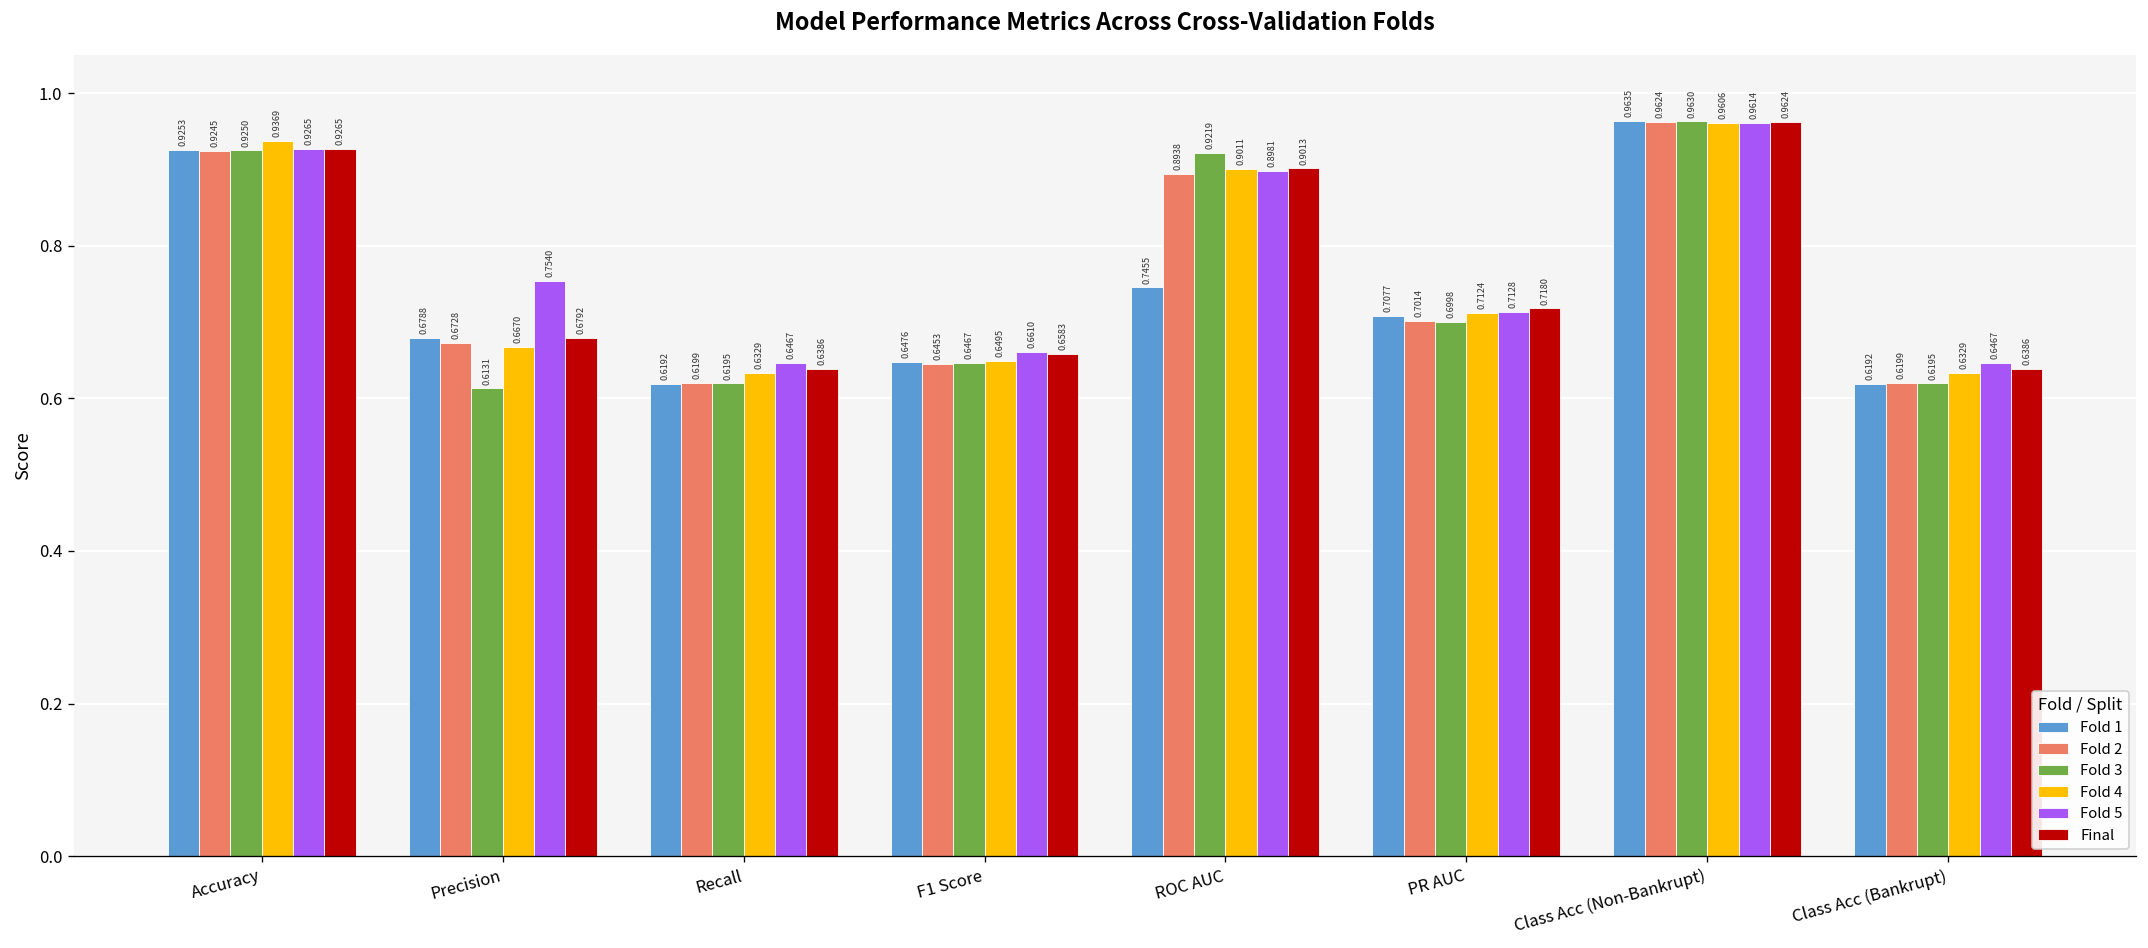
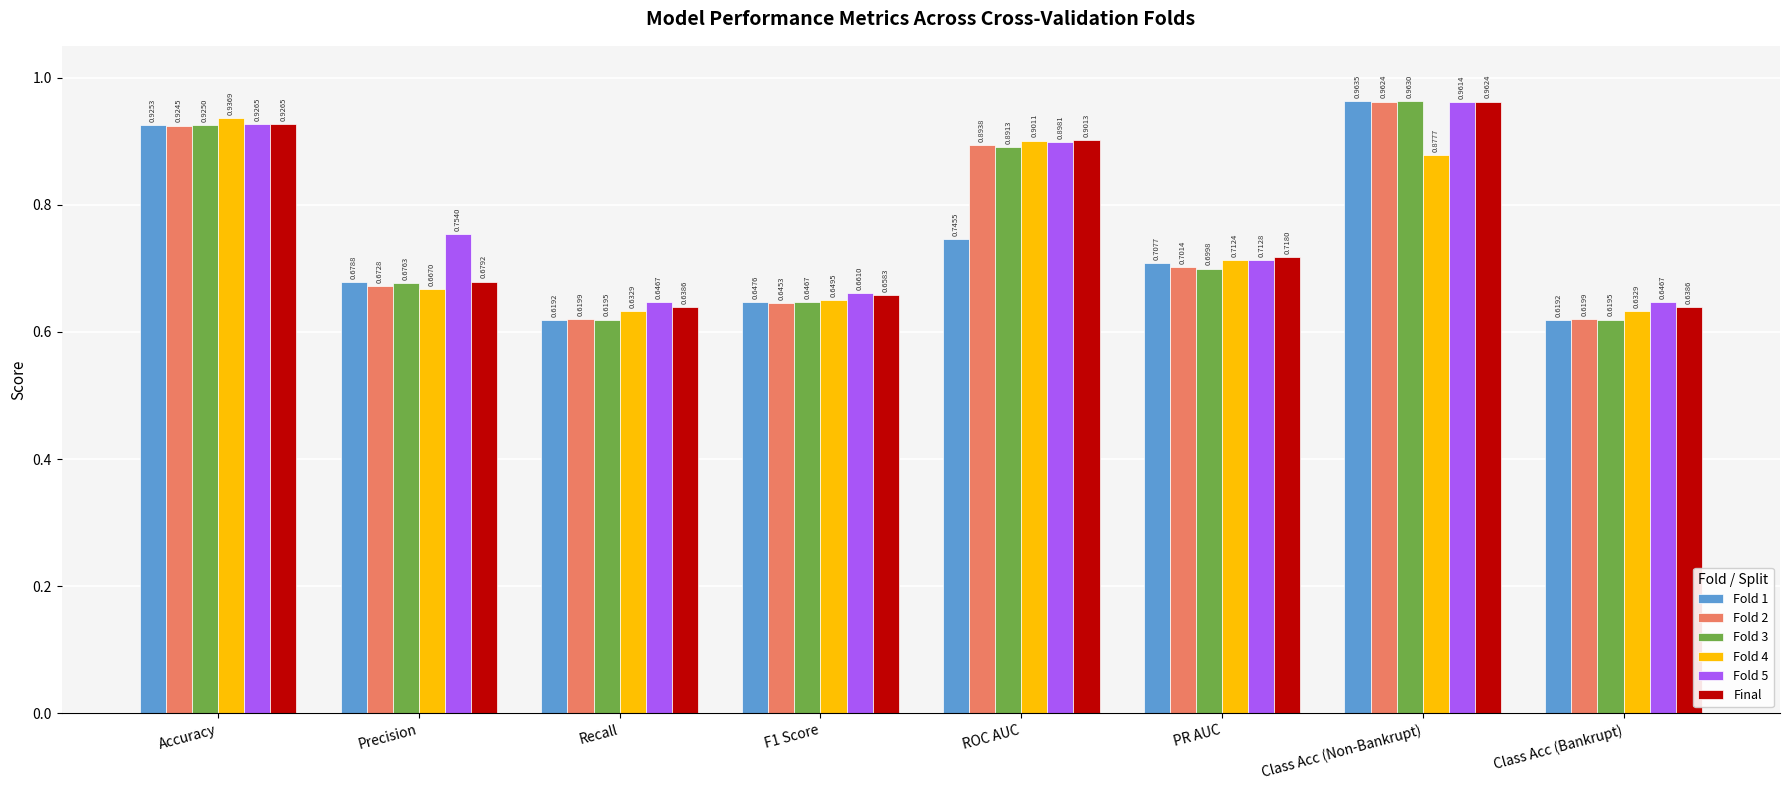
Fold 3, Precision: 0.6131 -> 0.6763
Fold 3, ROC AUC: 0.9219 -> 0.8913
Fold 4, Class Acc (Non-Bankrupt): 0.9606 -> 0.8777
